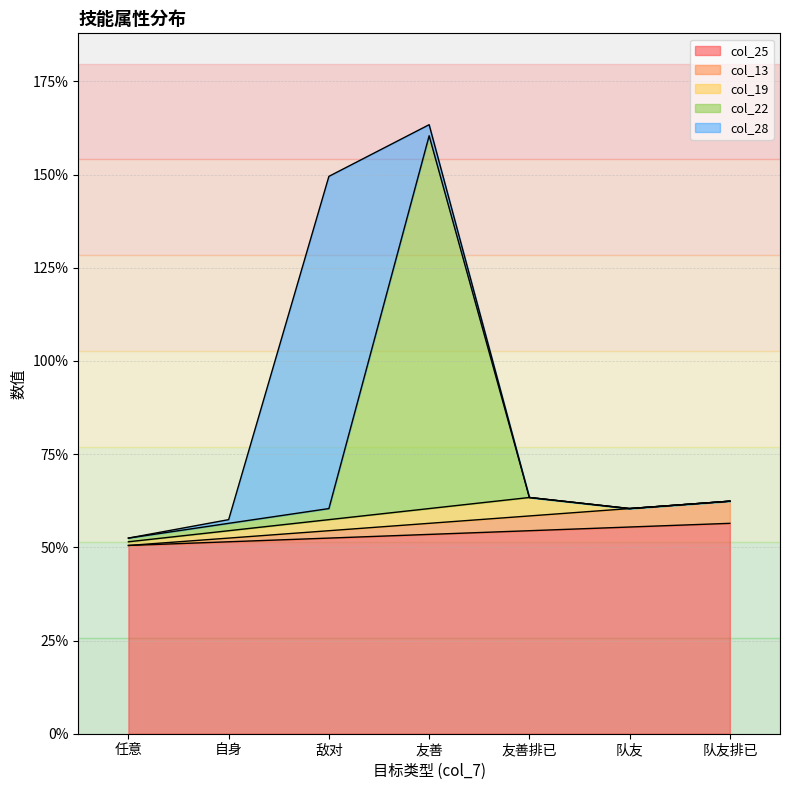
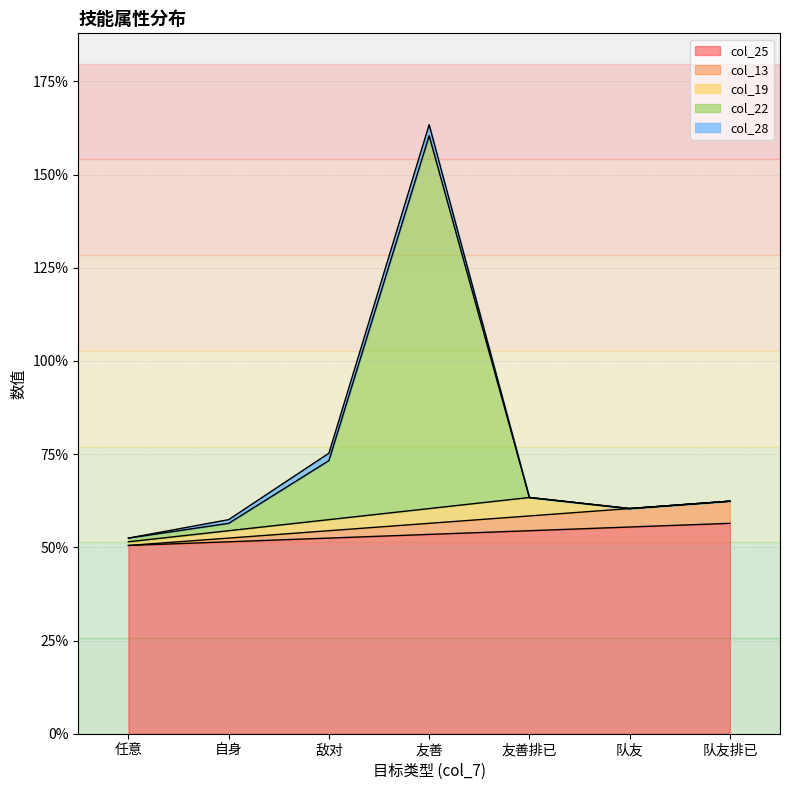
col_22, 敌对: 3% -> 16%
col_28, 敌对: 89% -> 2%
